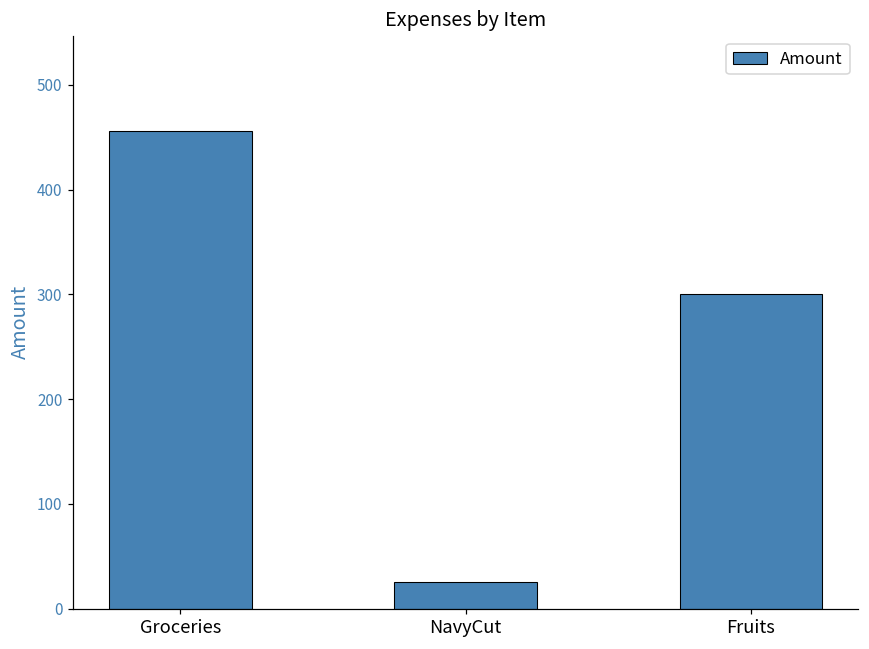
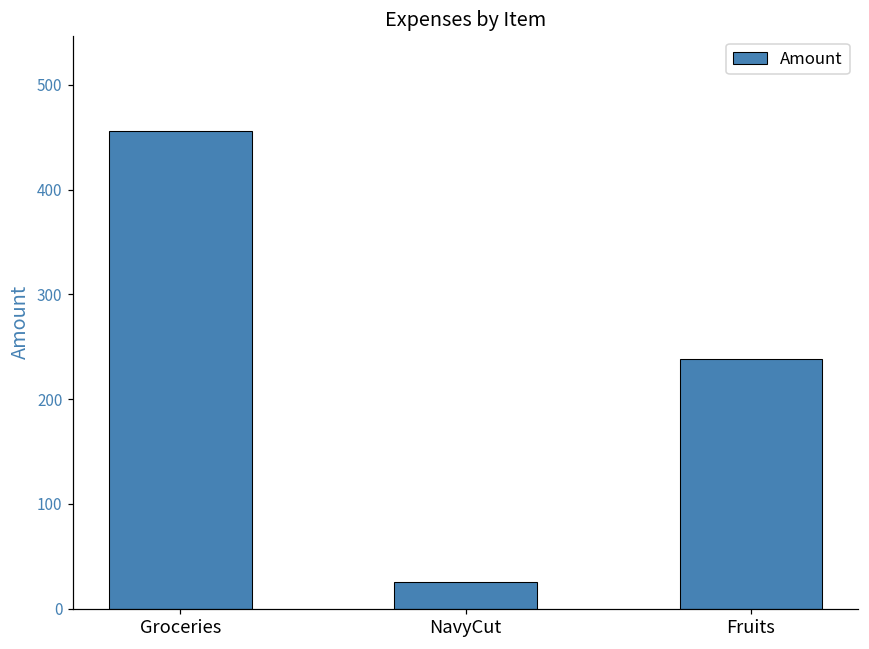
Fruits: 300 -> 240
